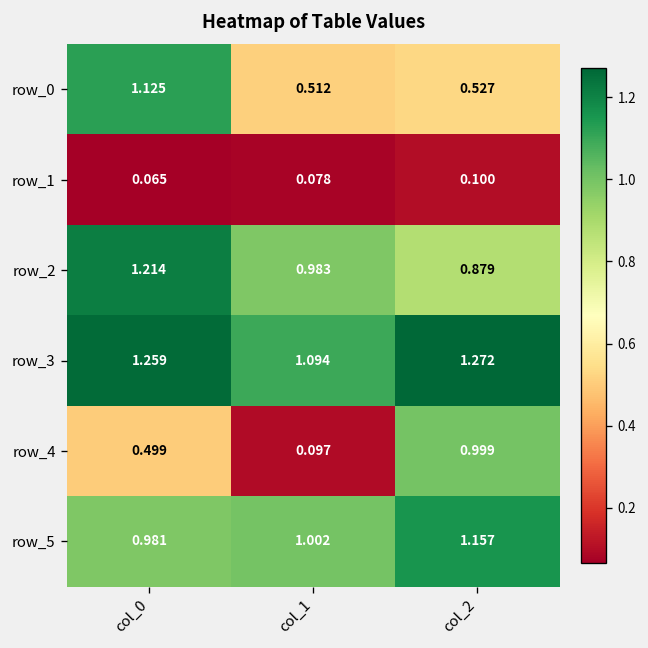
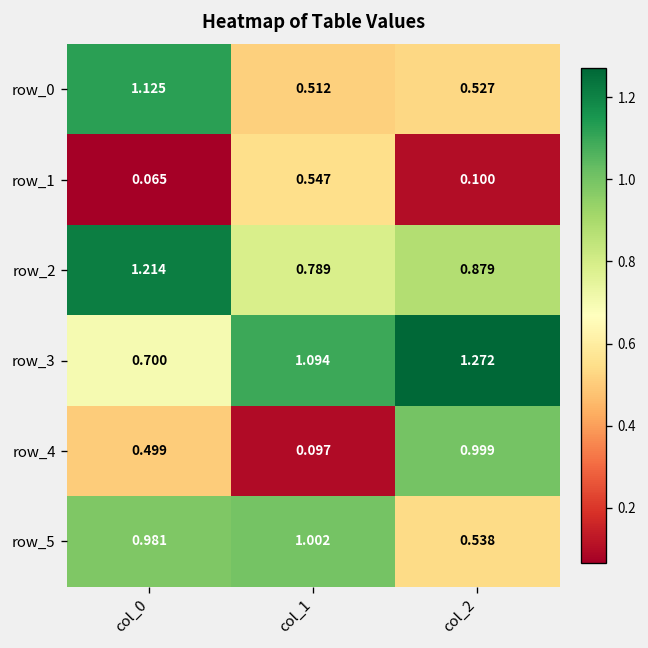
row_1, col_1: 0.078 -> 0.547
row_2, col_1: 0.983 -> 0.789
row_3, col_0: 1.259 -> 0.700
row_5, col_2: 1.157 -> 0.538
